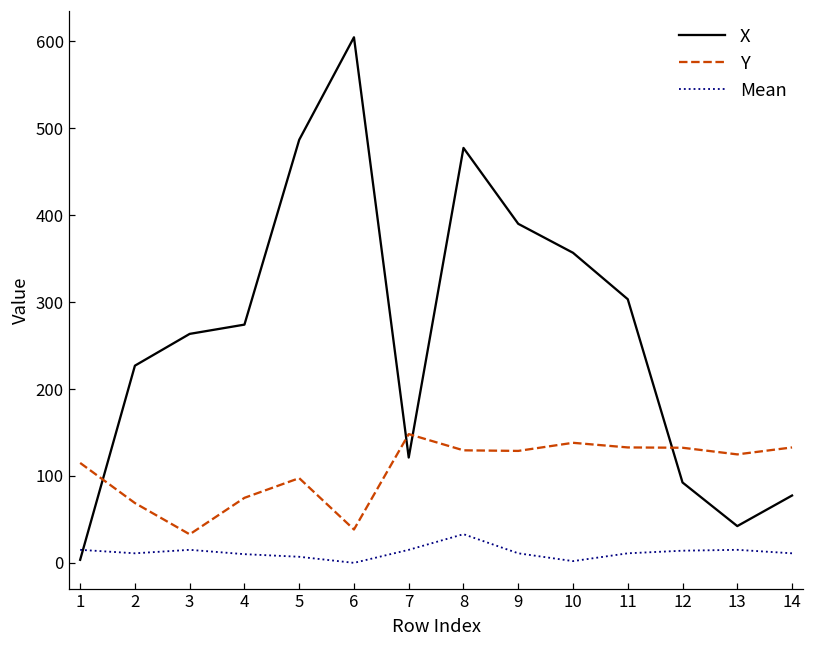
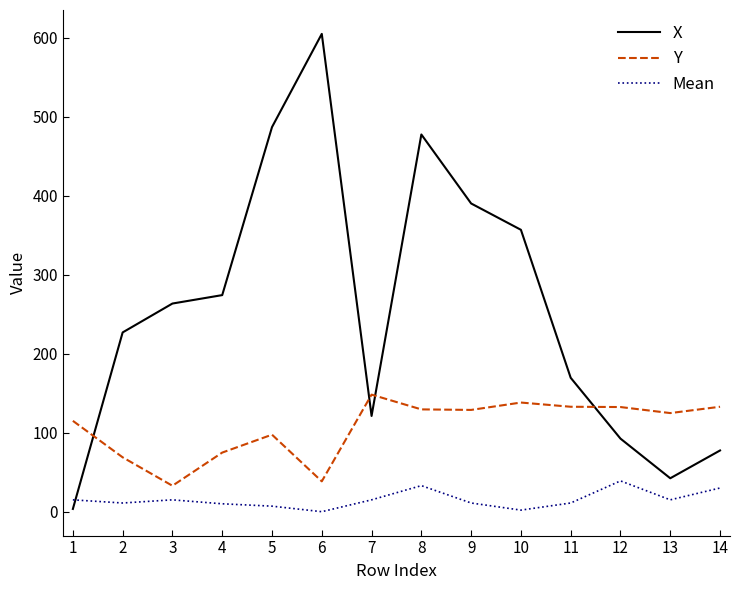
X, 11: 300 -> 170
Mean, 12: 10 -> 40
Mean, 14: 10 -> 30
